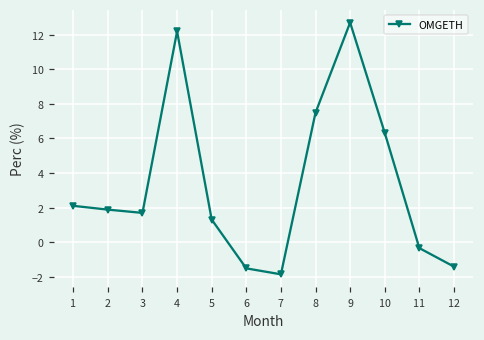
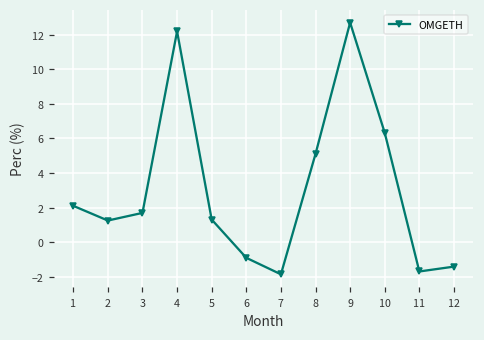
2: 1.9 -> 1.3
6: -1.5 -> -0.9
8: 7.5 -> 5.1
11: -0.3 -> -1.7
